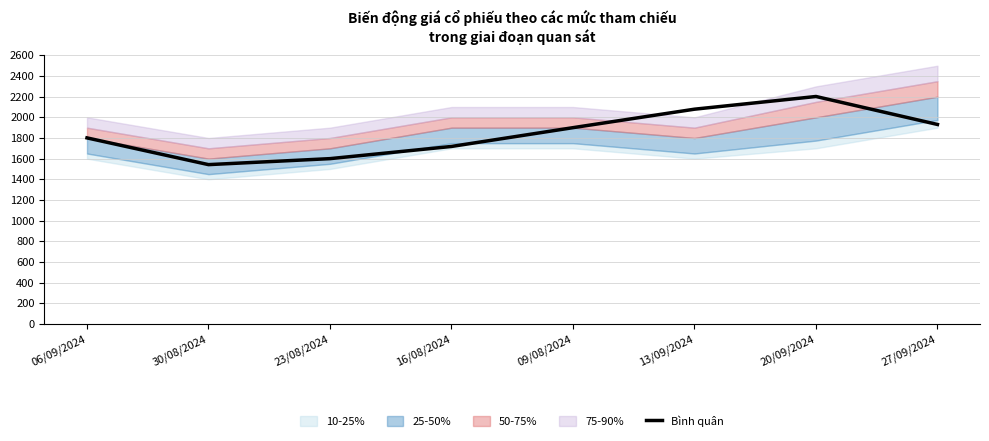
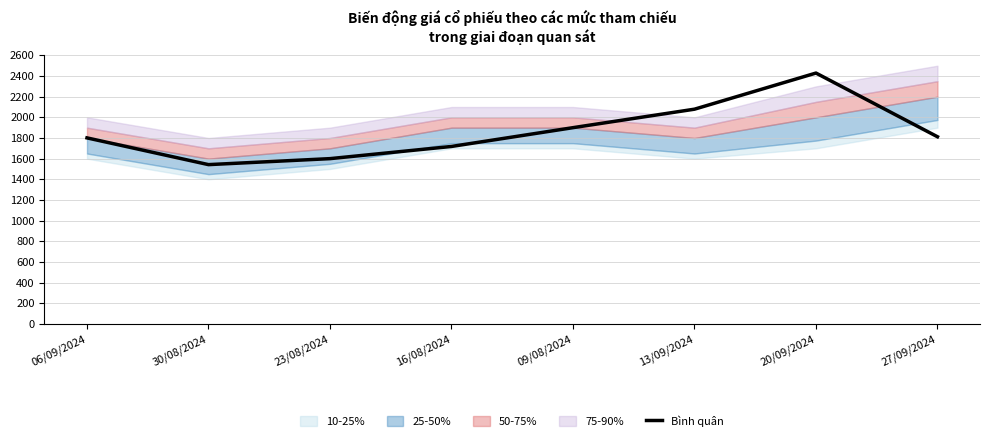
Bình quân, 20/09/2024: 2200 -> 2430
Bình quân, 27/09/2024: 1930 -> 1810
